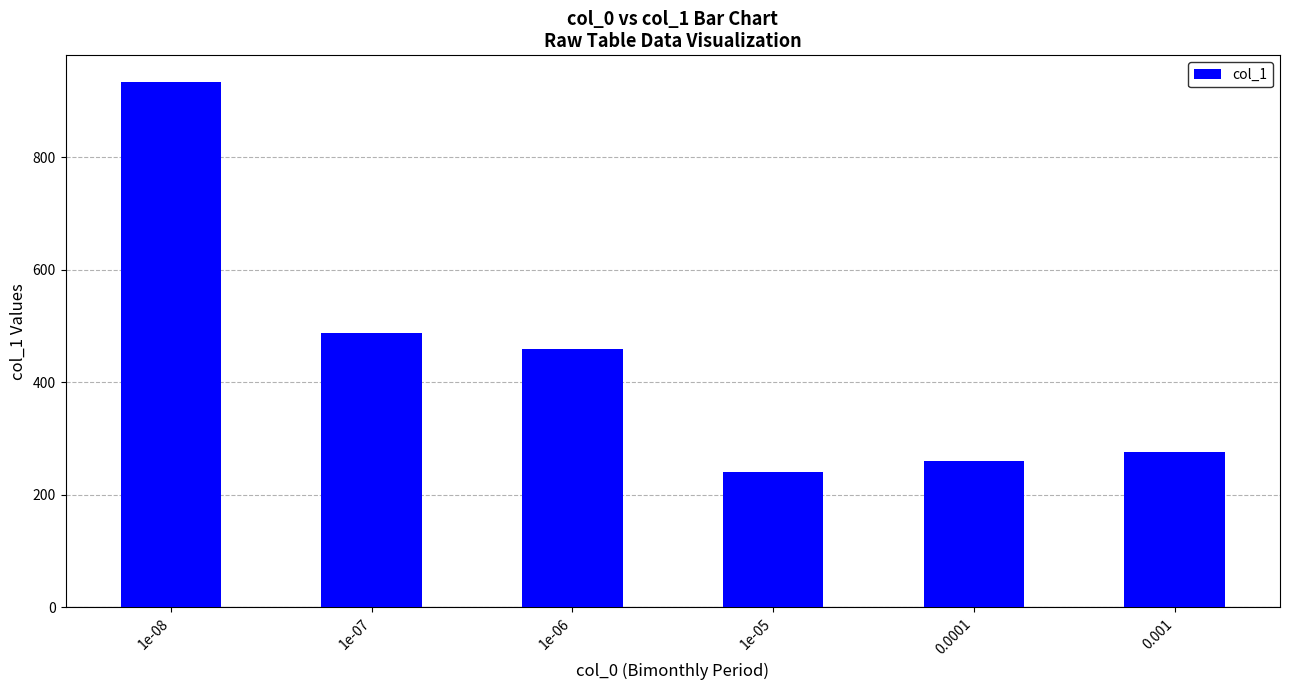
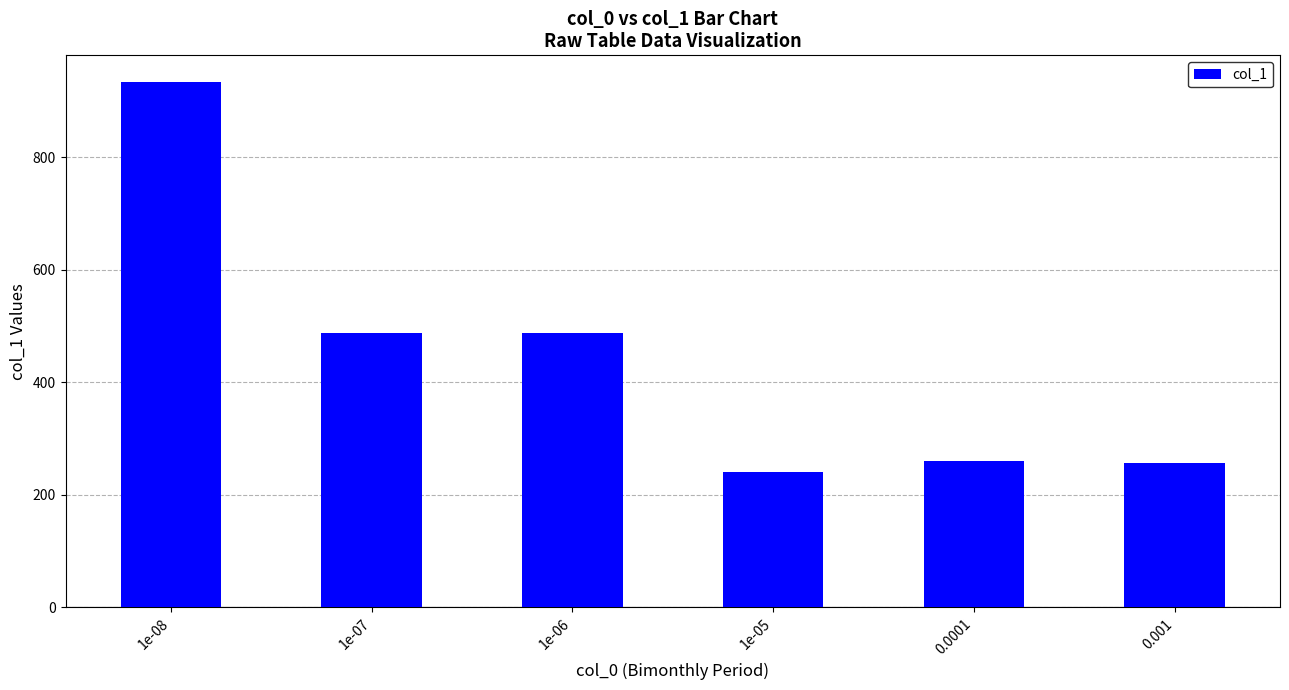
1e-06: 460 -> 490
0.001: 280 -> 260
